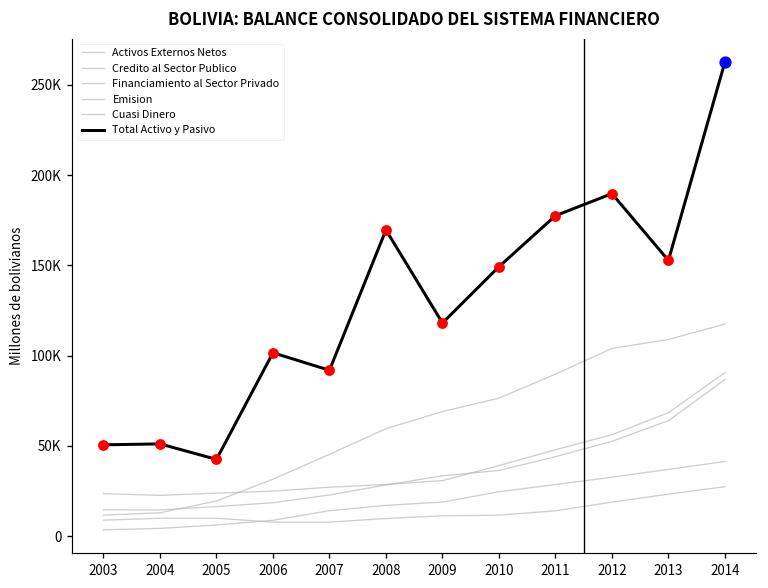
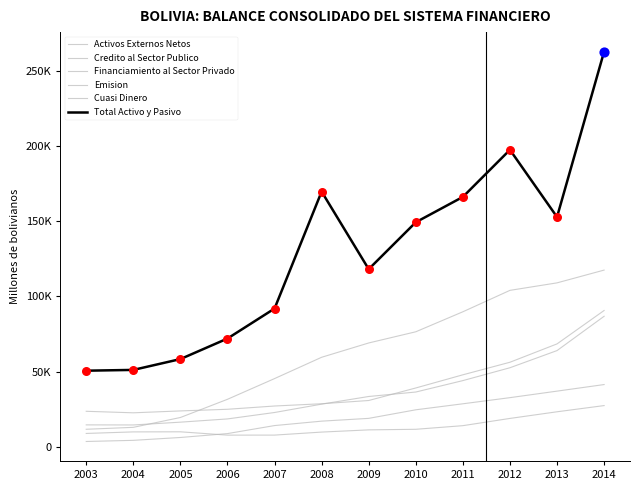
Total Activo y Pasivo, 2005: 43000 -> 58000
Total Activo y Pasivo, 2006: 102000 -> 72000
Total Activo y Pasivo, 2011: 178000 -> 166000
Total Activo y Pasivo, 2012: 190000 -> 197000
